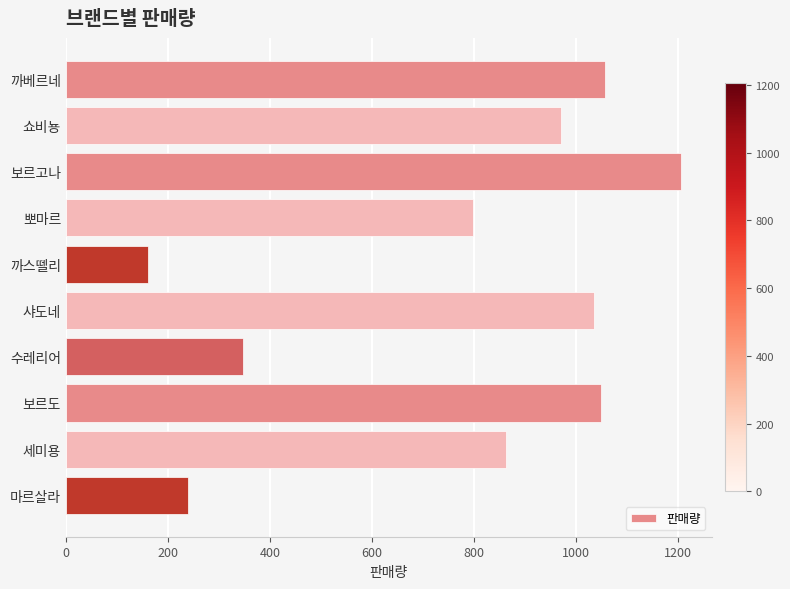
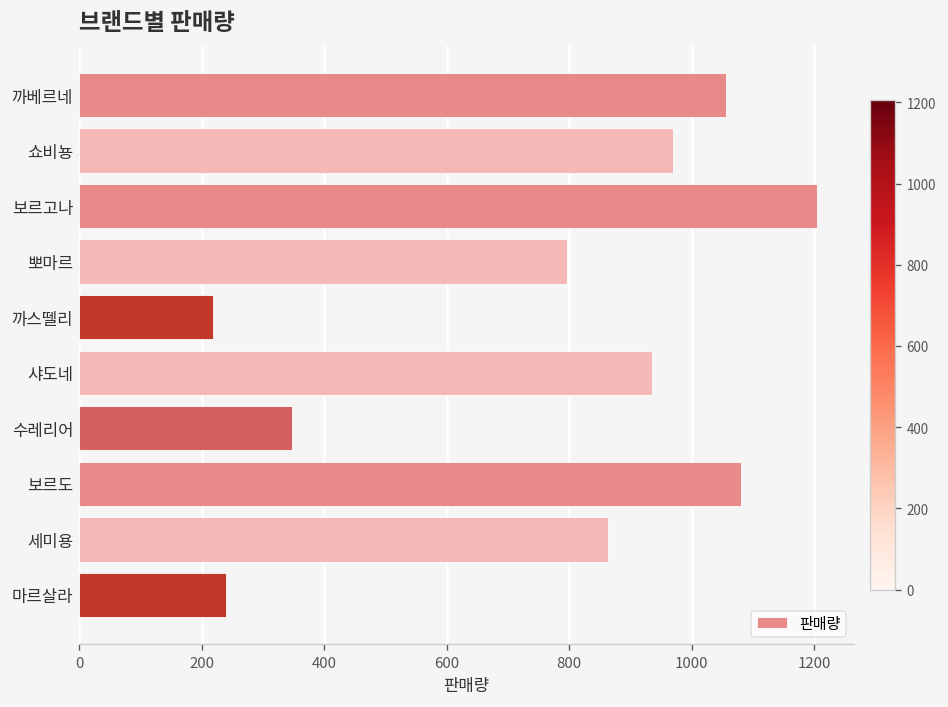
까스뗄리: 160 -> 220
샤도네: 1030 -> 940
보르도: 1050 -> 1080
